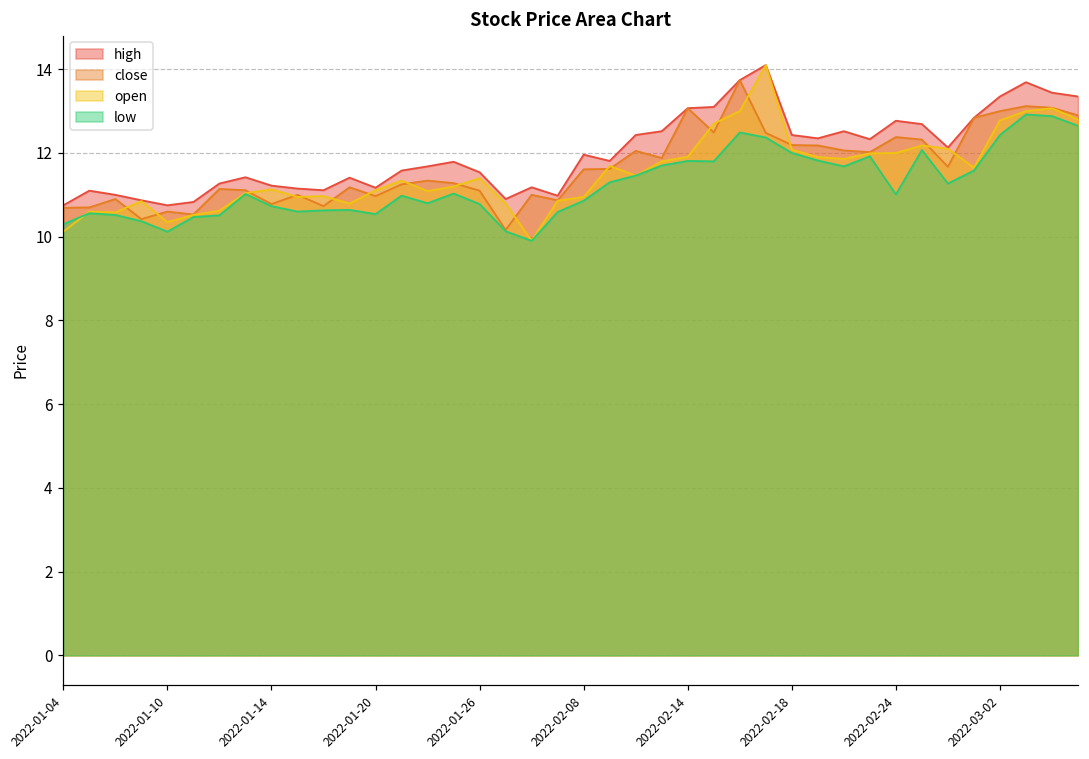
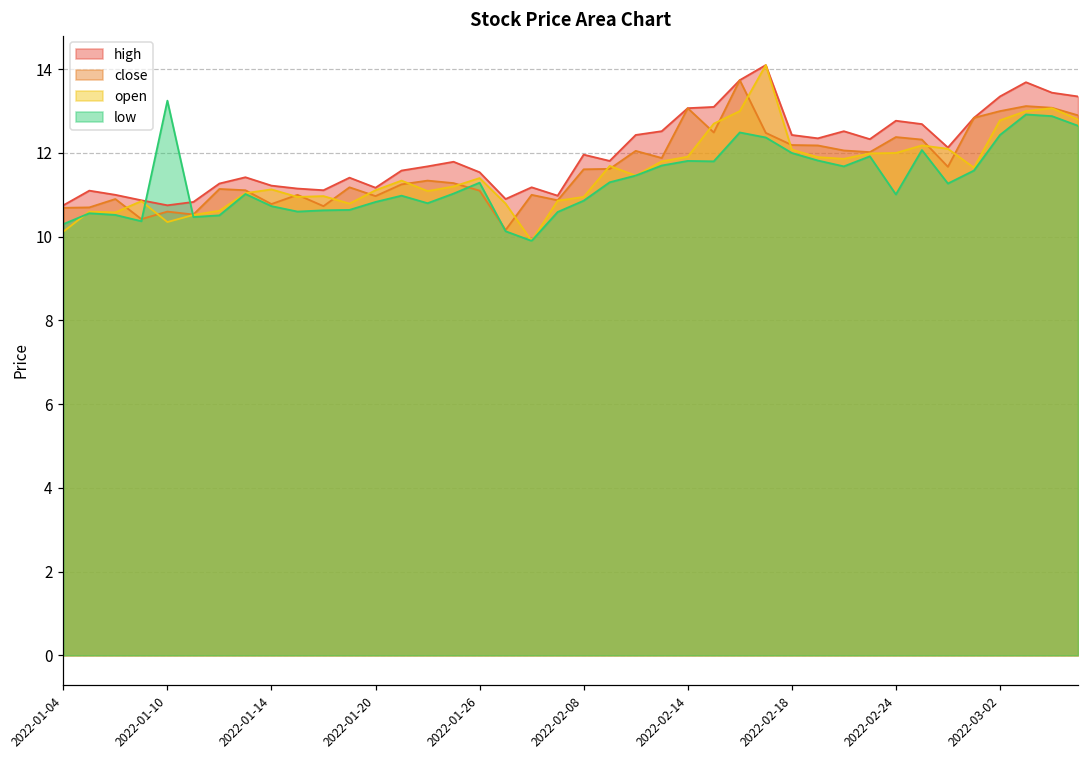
low, 2022-01-10: 10.1 -> 13.3
low, 2022-01-20: 10.5 -> 10.8
low, 2022-01-26: 10.8 -> 11.3
